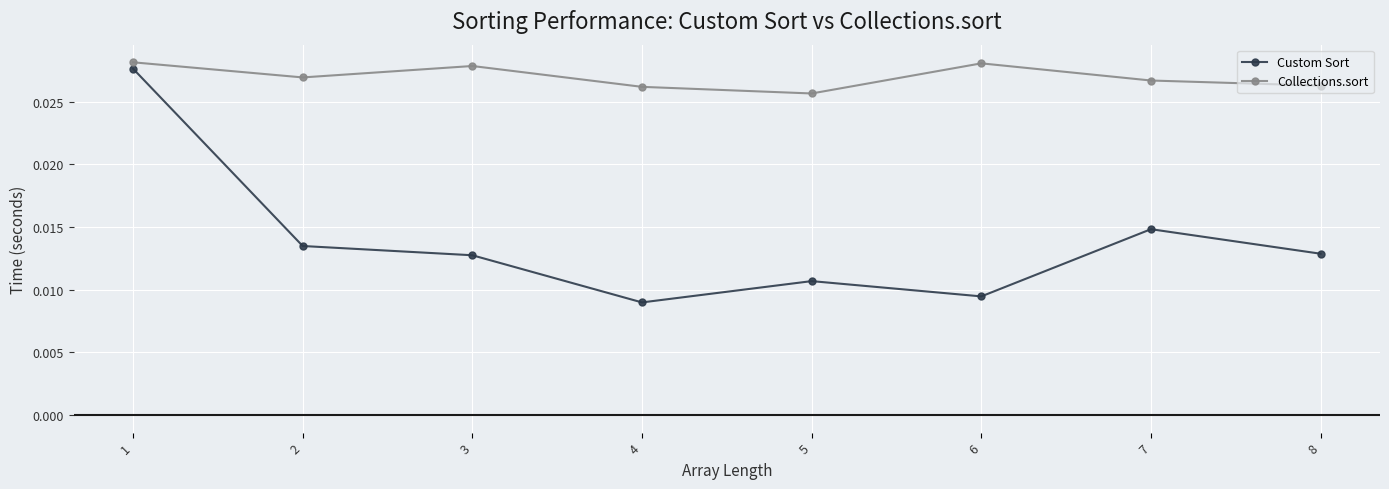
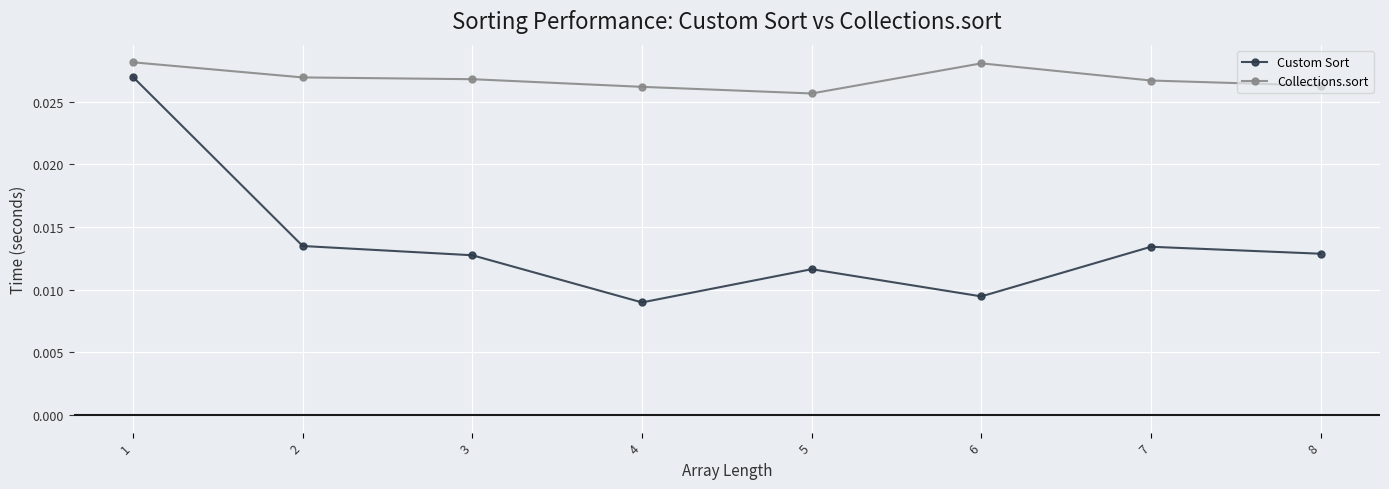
Custom Sort, 1: 0.0276 -> 0.0270
Collections.sort, 3: 0.0279 -> 0.0268
Custom Sort, 5: 0.0107 -> 0.0116
Custom Sort, 7: 0.0148 -> 0.0134
